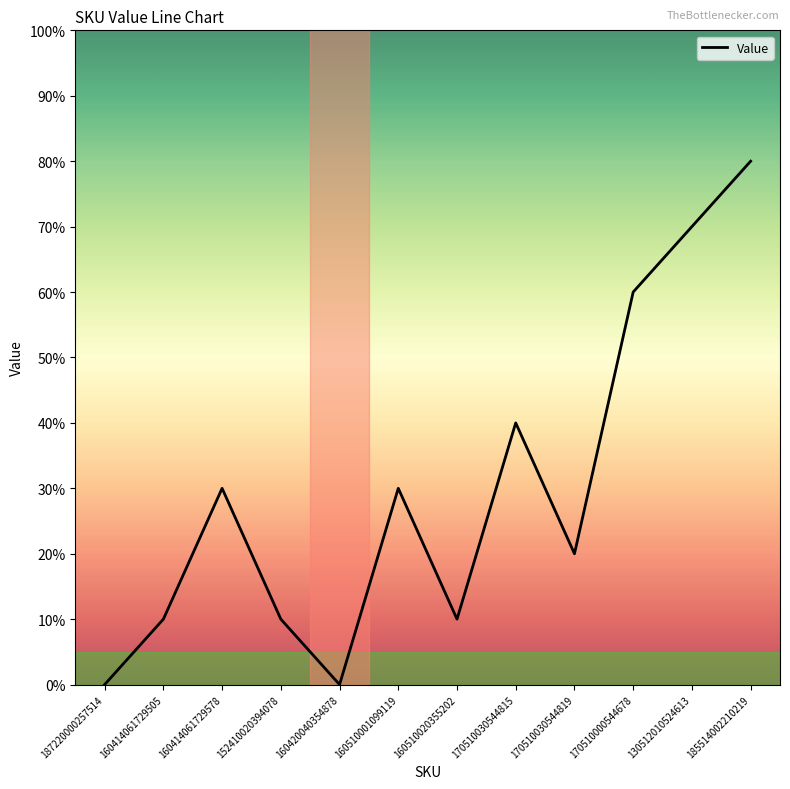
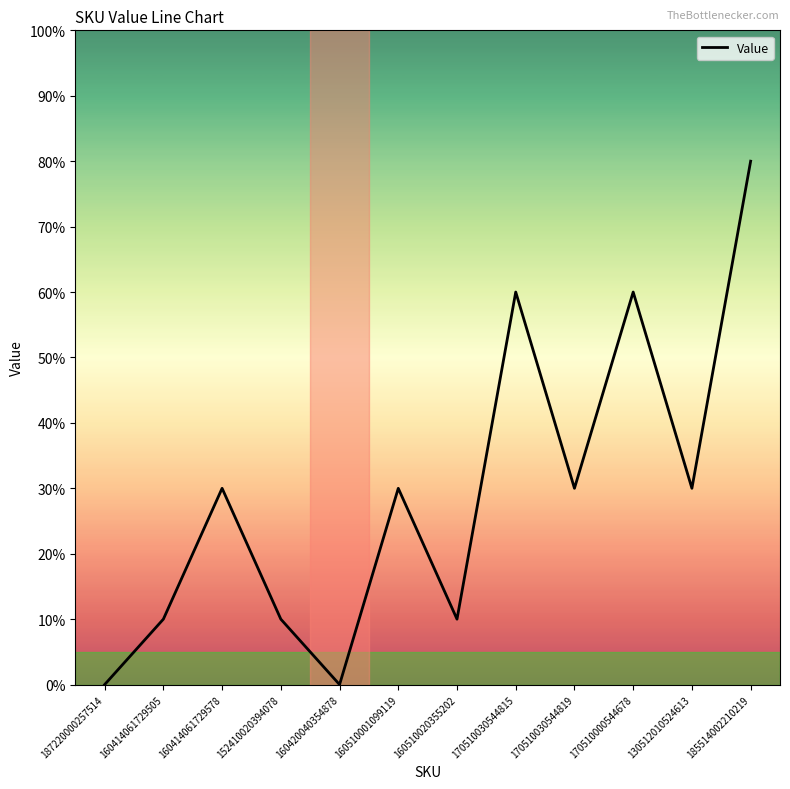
170510030544815: 40% -> 60%
170510030544819: 20% -> 30%
130512010524613: 70% -> 30%
